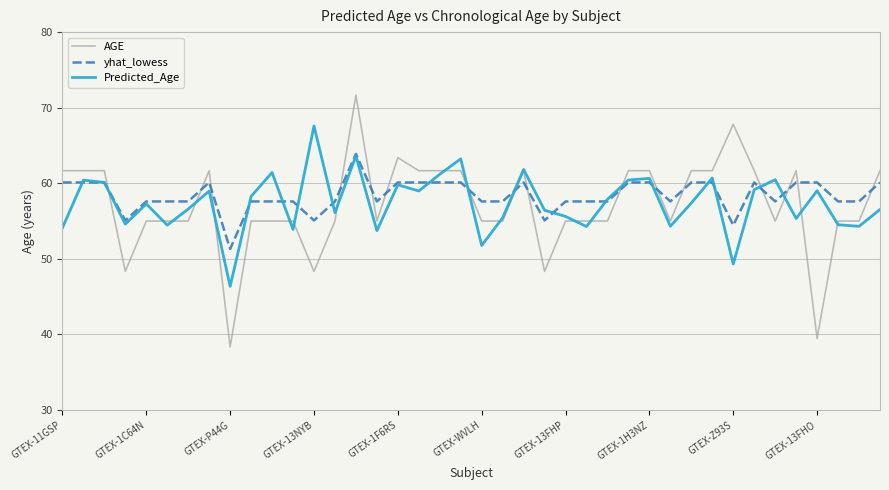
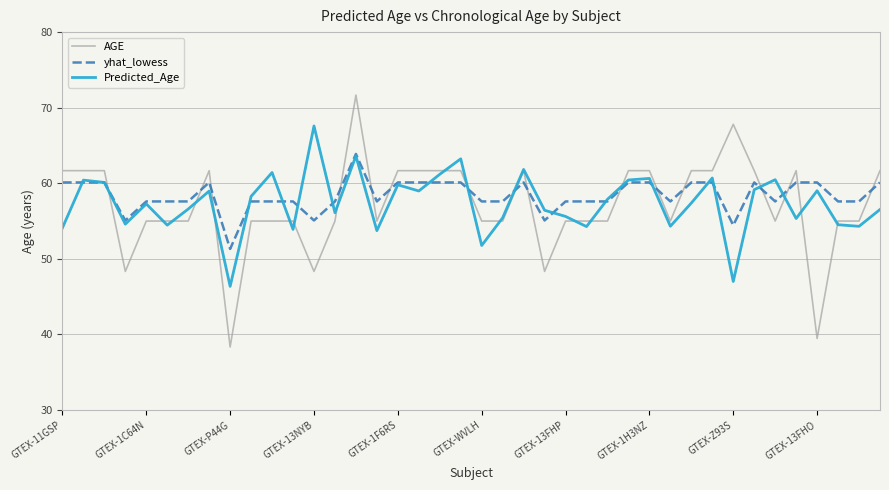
AGE, GTEX-1F6RS: 63 -> 62
Predicted_Age, GTEX-Z93S: 49 -> 47
